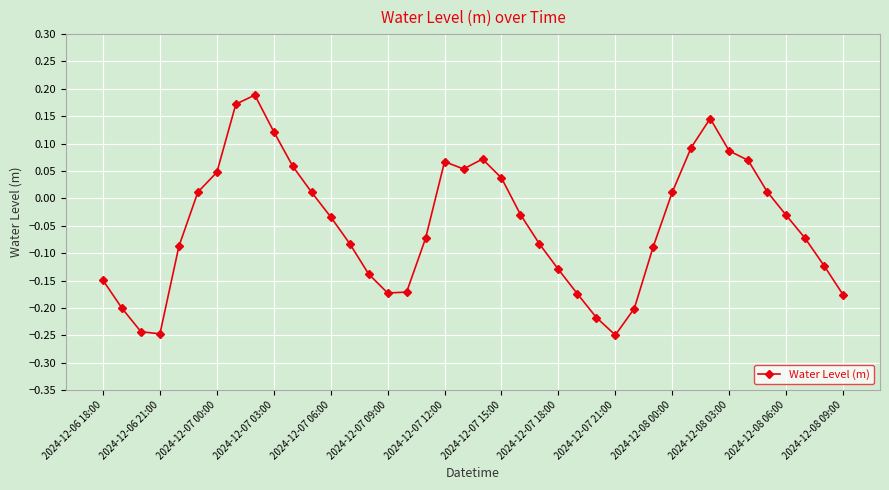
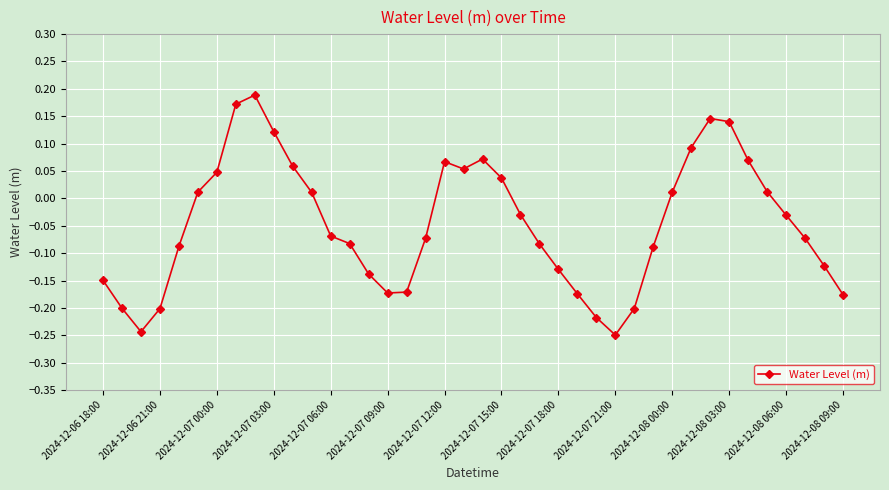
2024-12-06 21:00: -0.25 -> -0.20
2024-12-07 06:00: -0.03 -> -0.07
2024-12-08 03:00: 0.09 -> 0.14
